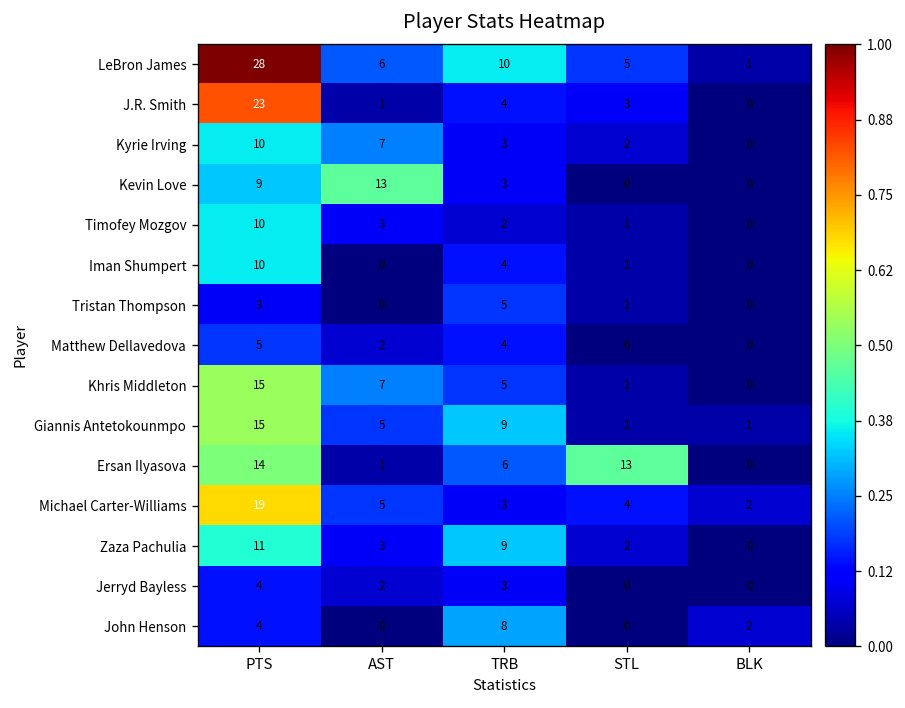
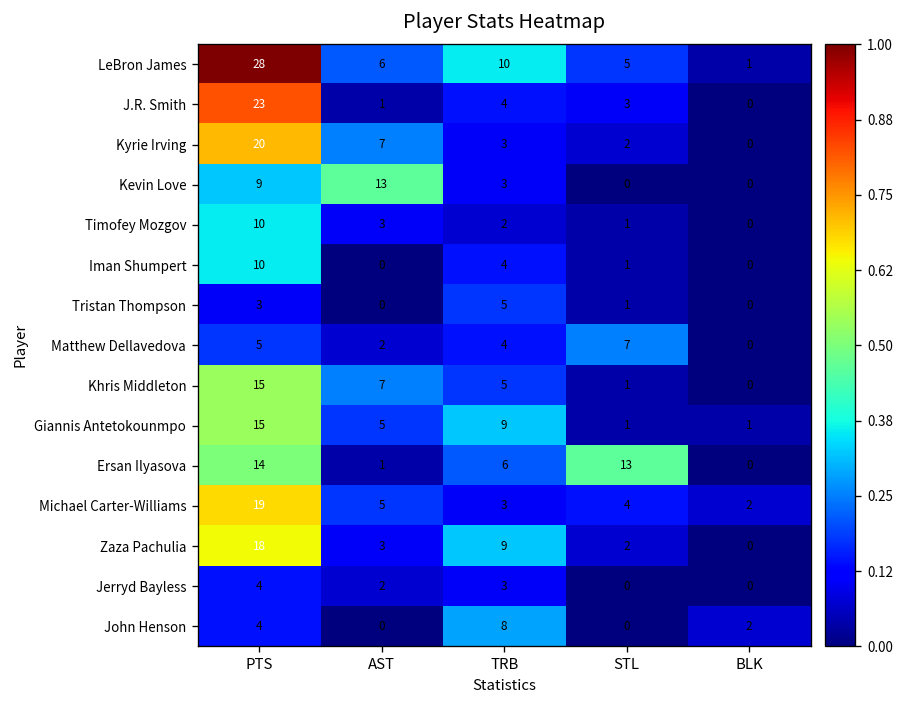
Kyrie Irving, PTS: 10 -> 20
Matthew Dellavedova, STL: 0 -> 7
Zaza Pachulia, PTS: 11 -> 18
